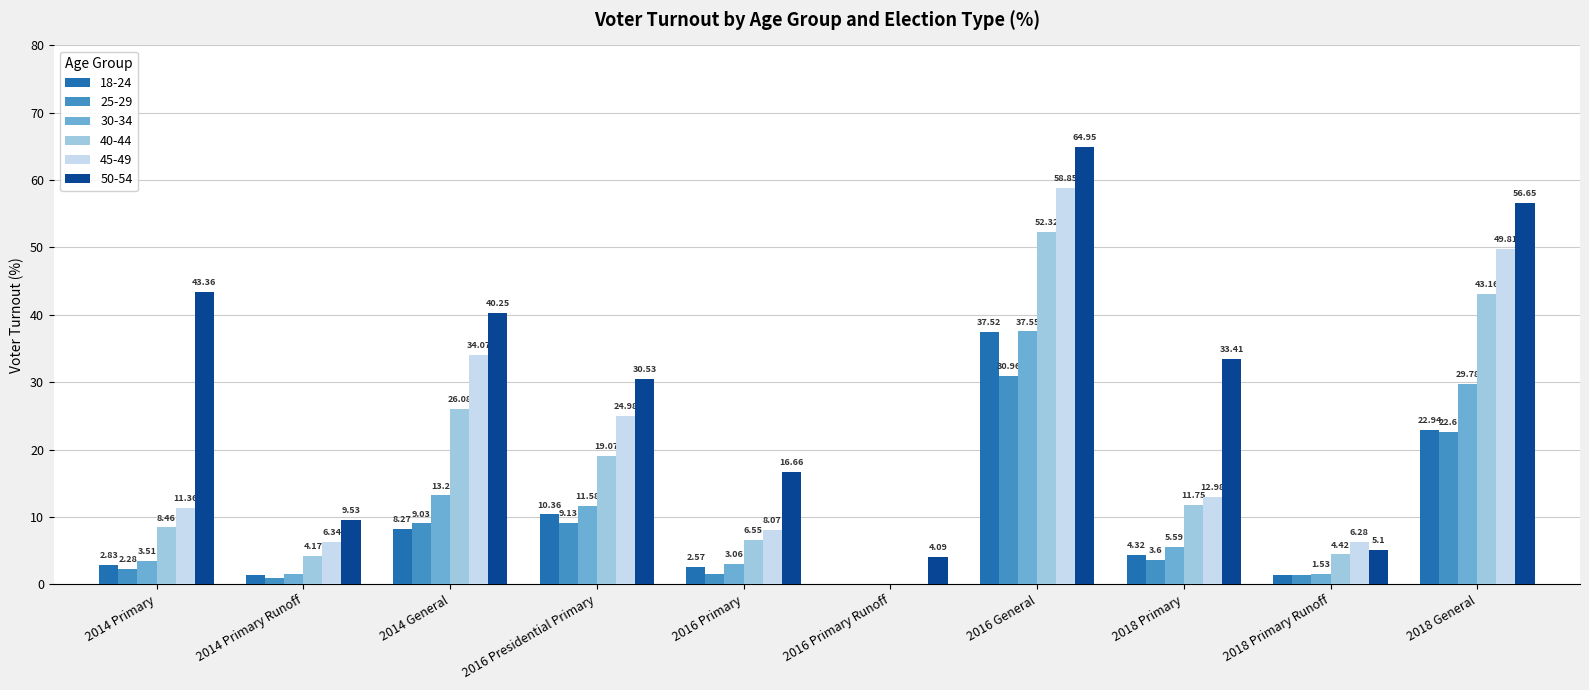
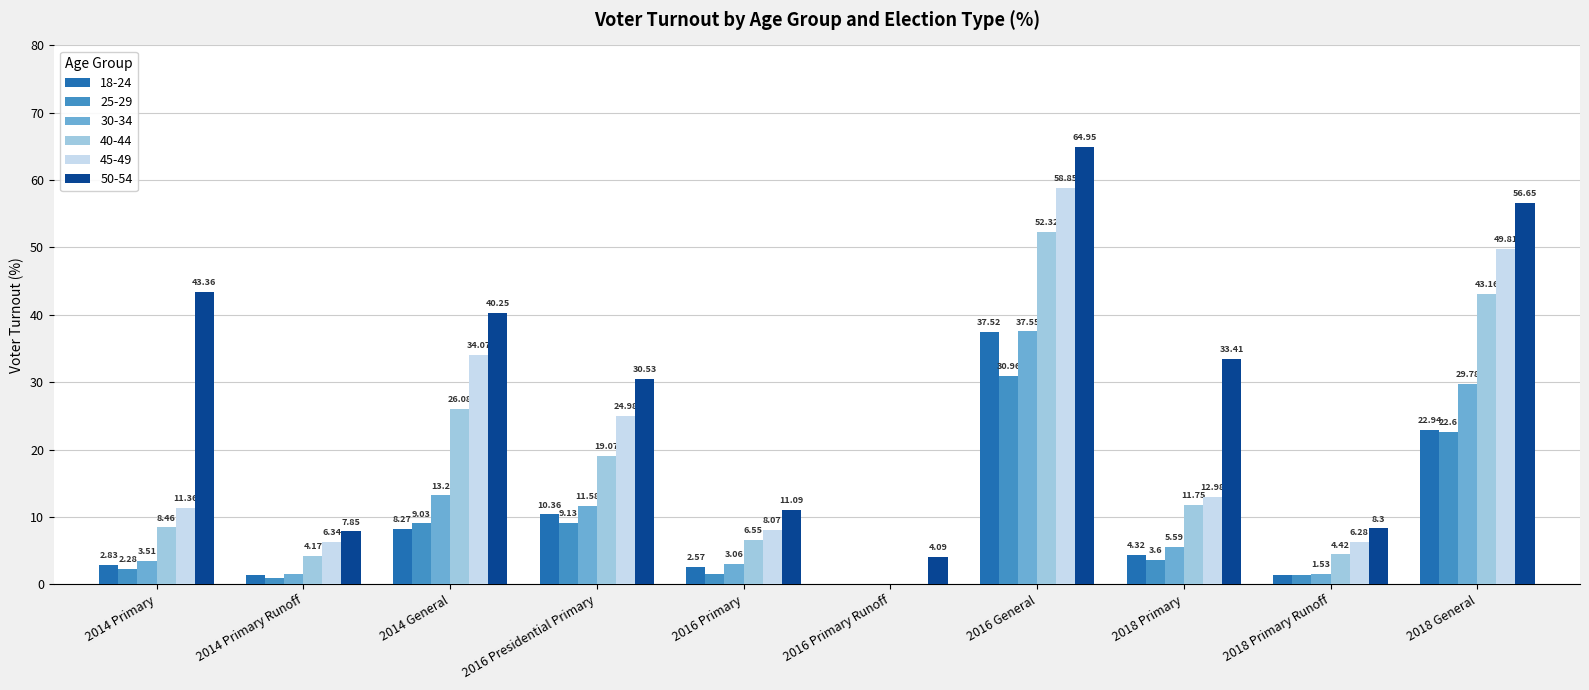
50-54, 2014 Primary Runoff: 9.53 -> 7.85
50-54, 2016 Primary: 16.66 -> 11.09
50-54, 2018 Primary Runoff: 5.1 -> 8.3
